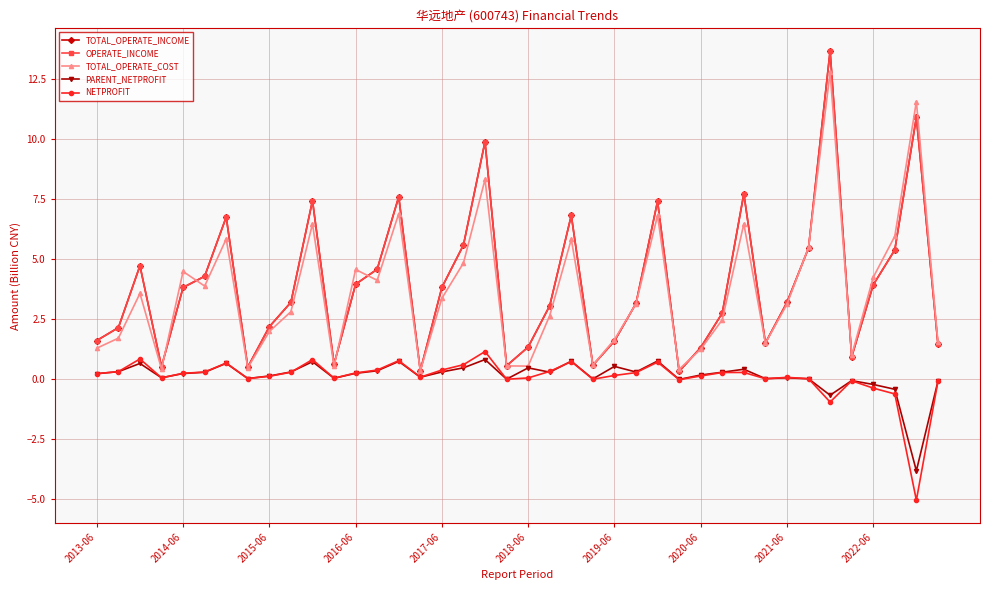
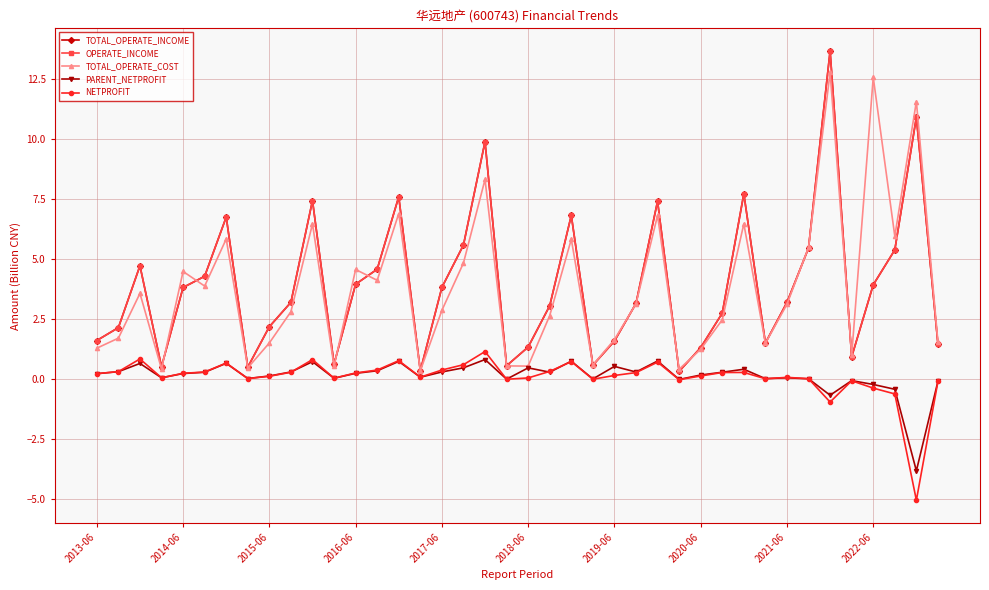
TOTAL_OPERATE_COST, 2015-06: 2.0 -> 1.5
TOTAL_OPERATE_COST, 2017-06: 3.4 -> 2.9
TOTAL_OPERATE_COST, 2022-06: 4.2 -> 12.6
